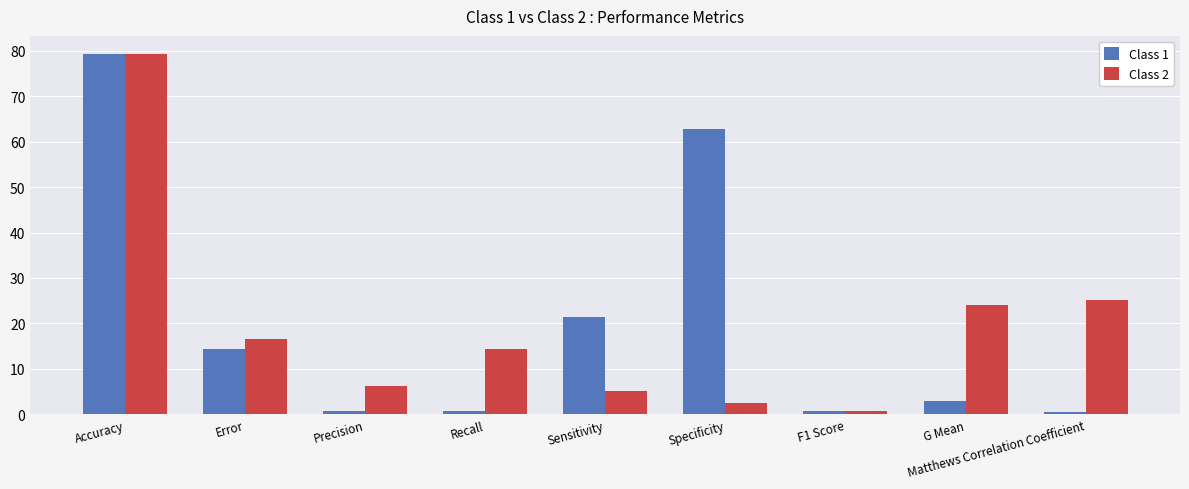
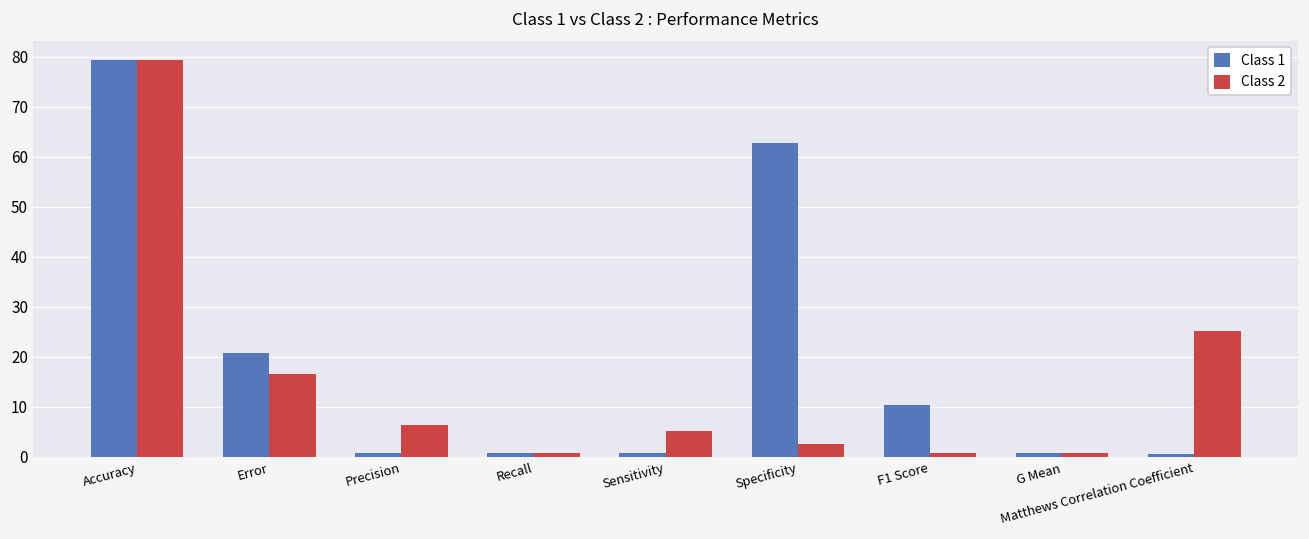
Class 1, Error: 14 -> 21
Class 2, Recall: 14 -> 1
Class 1, Sensitivity: 21 -> 1
Class 1, F1 Score: 1 -> 10
Class 1, G Mean: 3 -> 1
Class 2, G Mean: 24 -> 1
